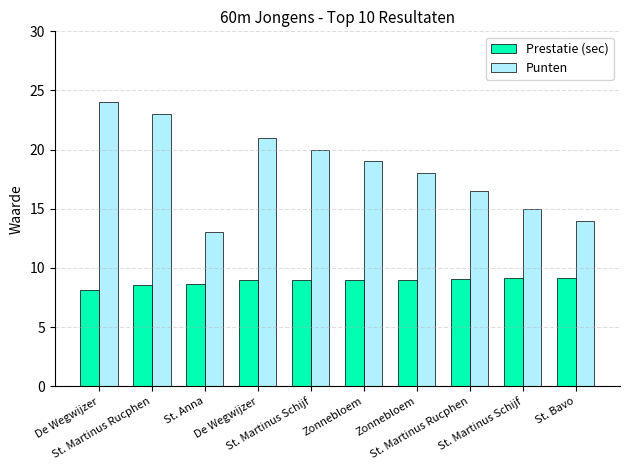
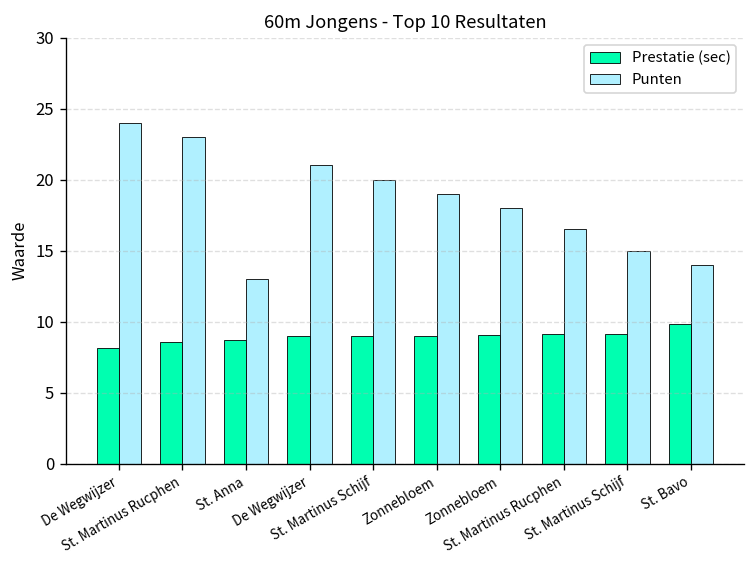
Prestatie (sec), St. Bavo: 9.2 -> 9.9
